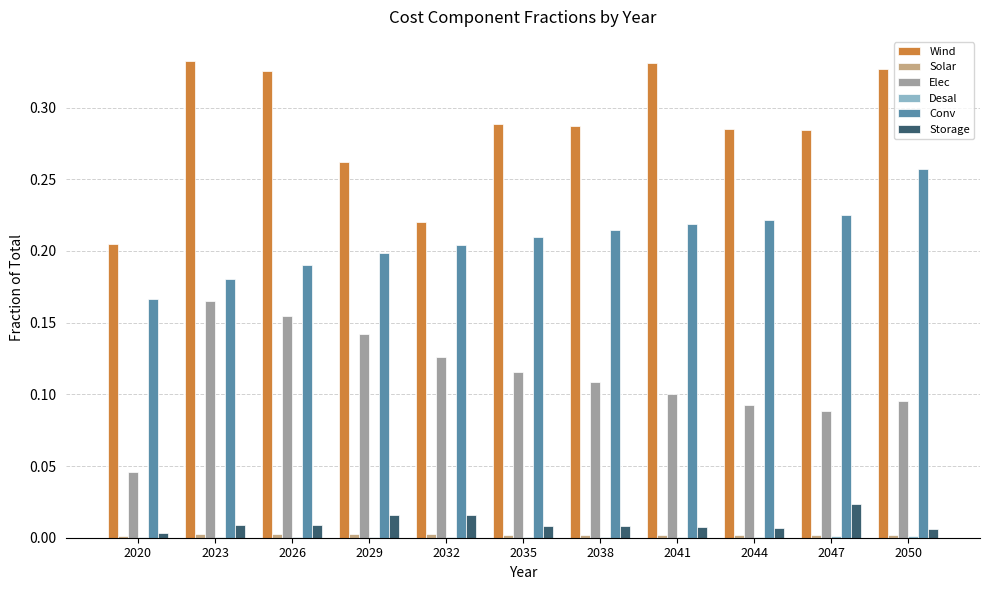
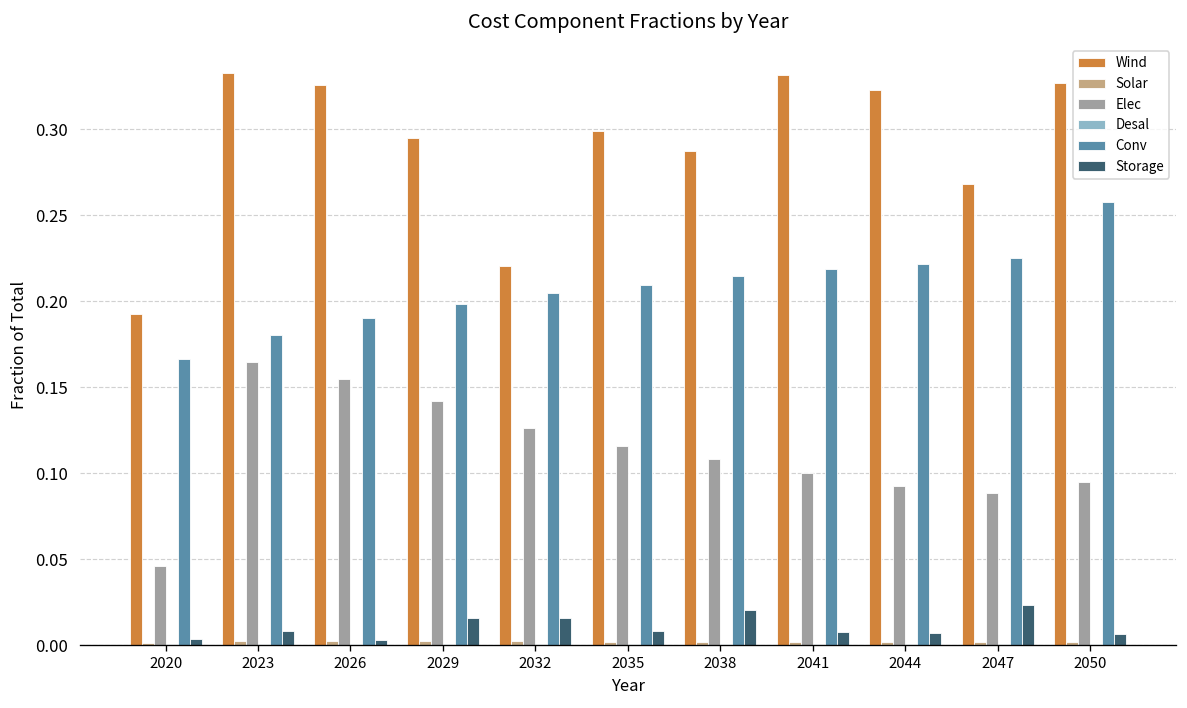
Wind, 2020: 0.205 -> 0.192
Storage, 2026: 0.009 -> 0.003
Wind, 2029: 0.262 -> 0.295
Wind, 2035: 0.288 -> 0.299
Storage, 2038: 0.008 -> 0.021
Wind, 2044: 0.285 -> 0.323
Wind, 2047: 0.284 -> 0.268
